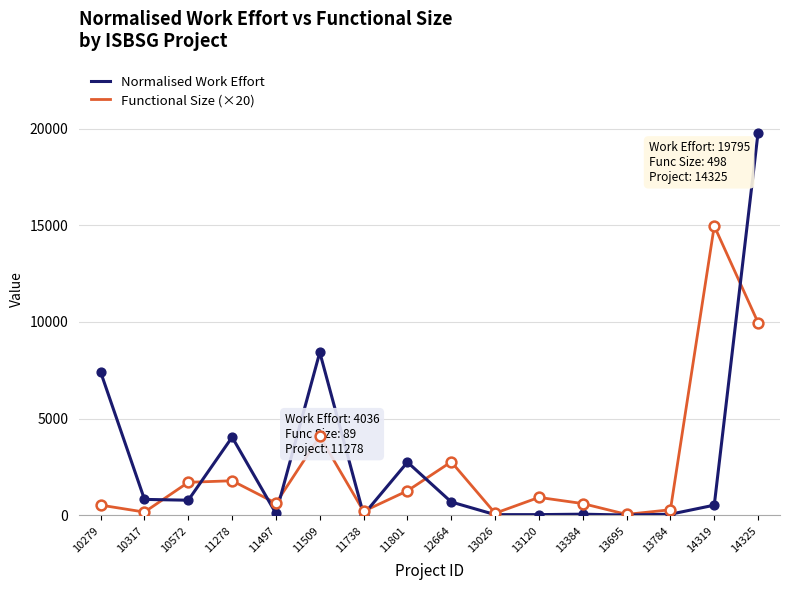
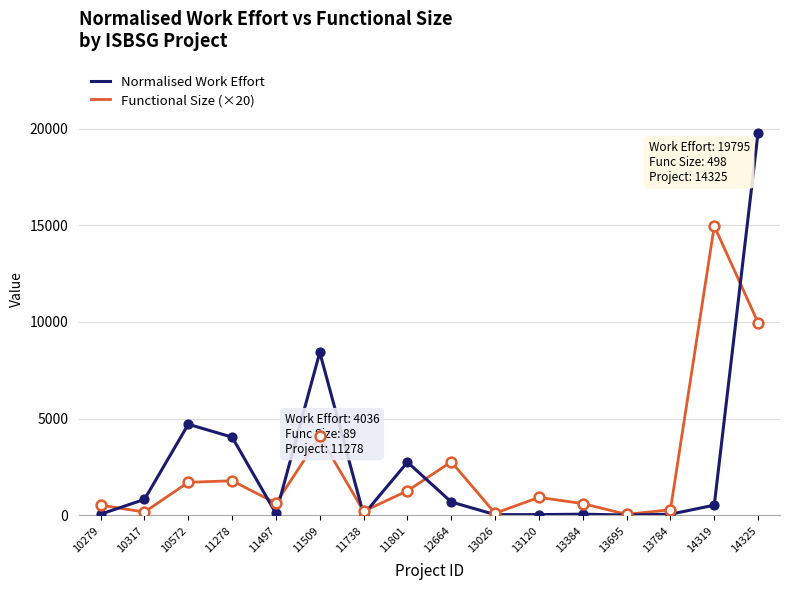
Normalised Work Effort, 10279: 7400 -> 100
Normalised Work Effort, 10572: 800 -> 4700
